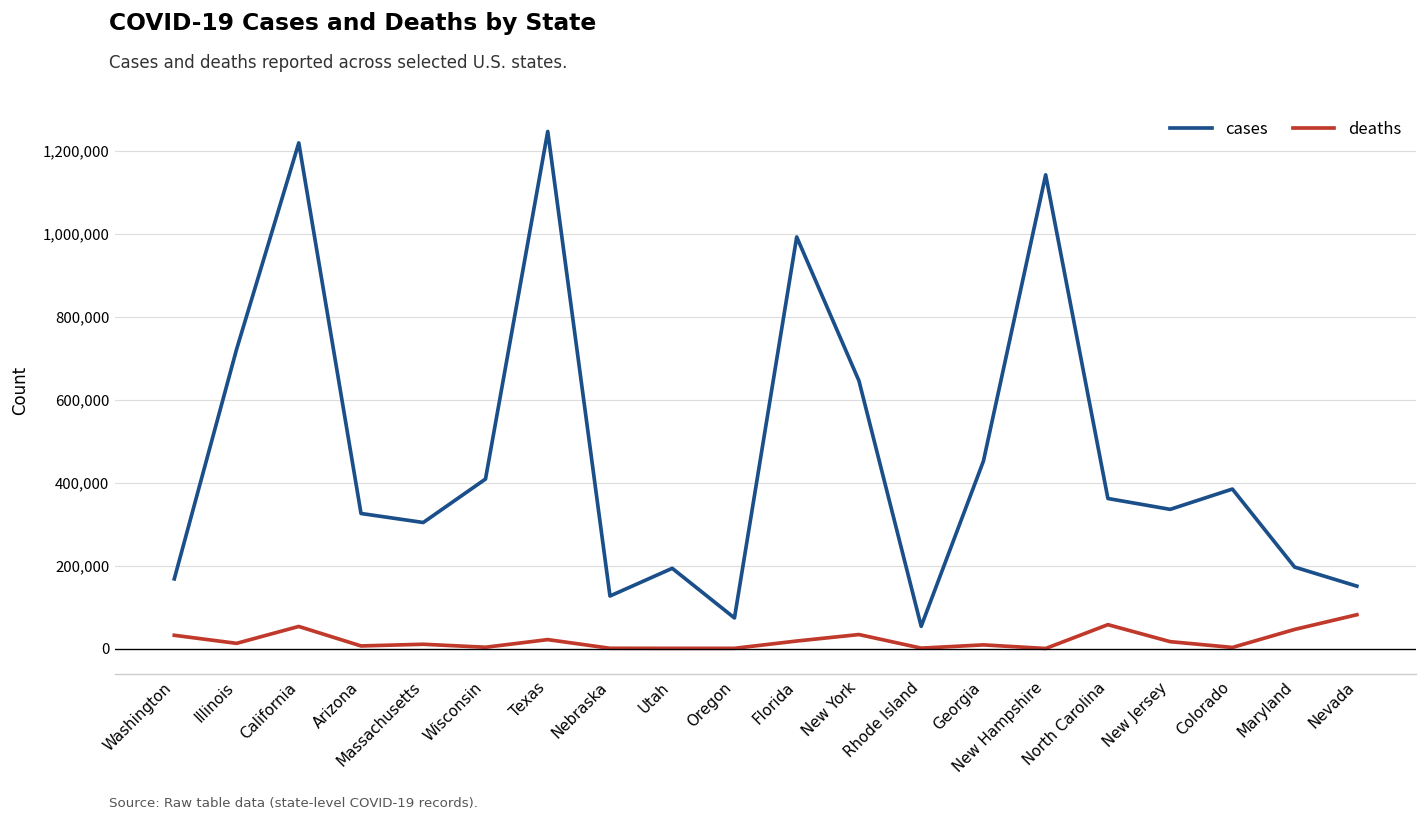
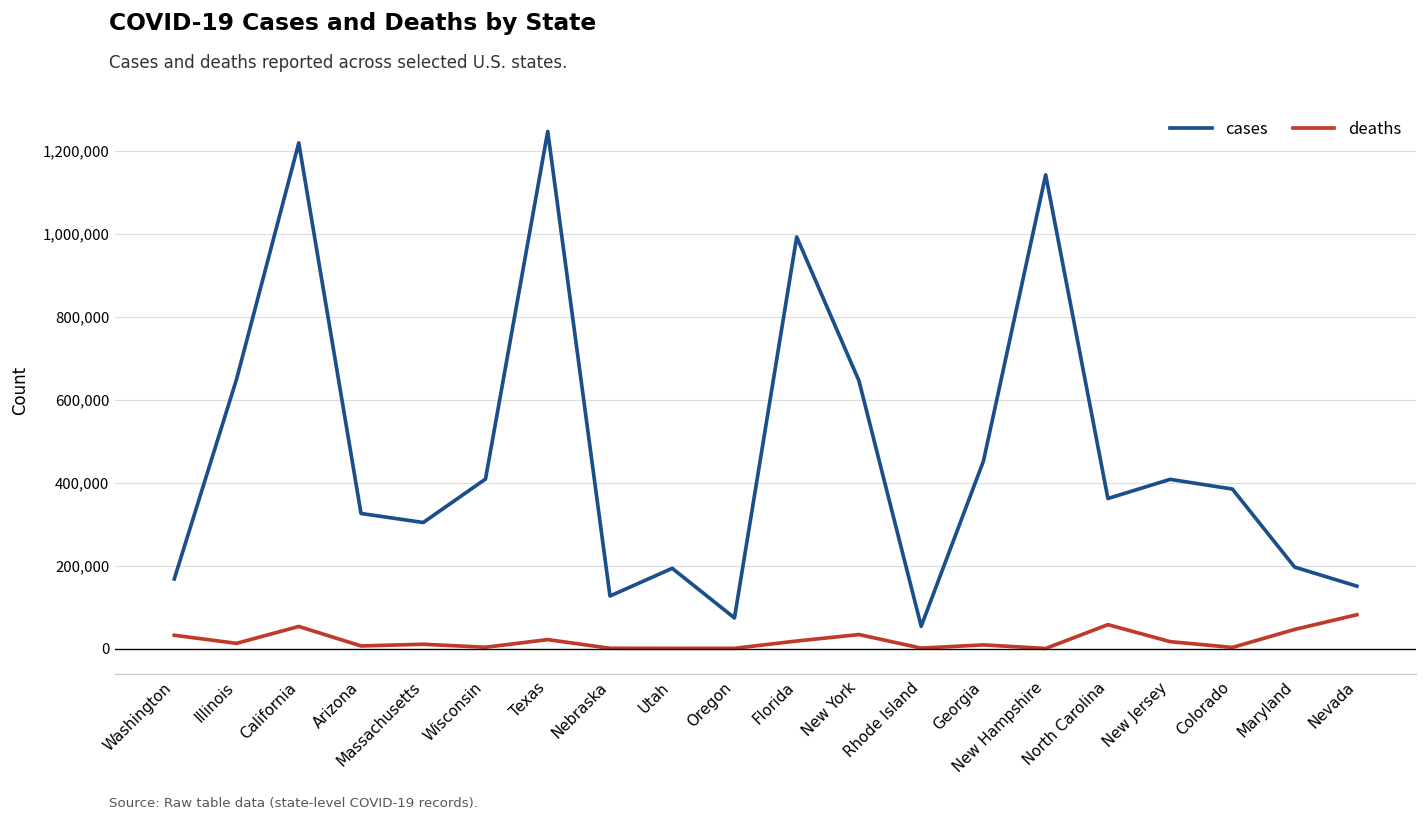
cases, Illinois: 720,000 -> 650,000
cases, New Jersey: 340,000 -> 410,000
